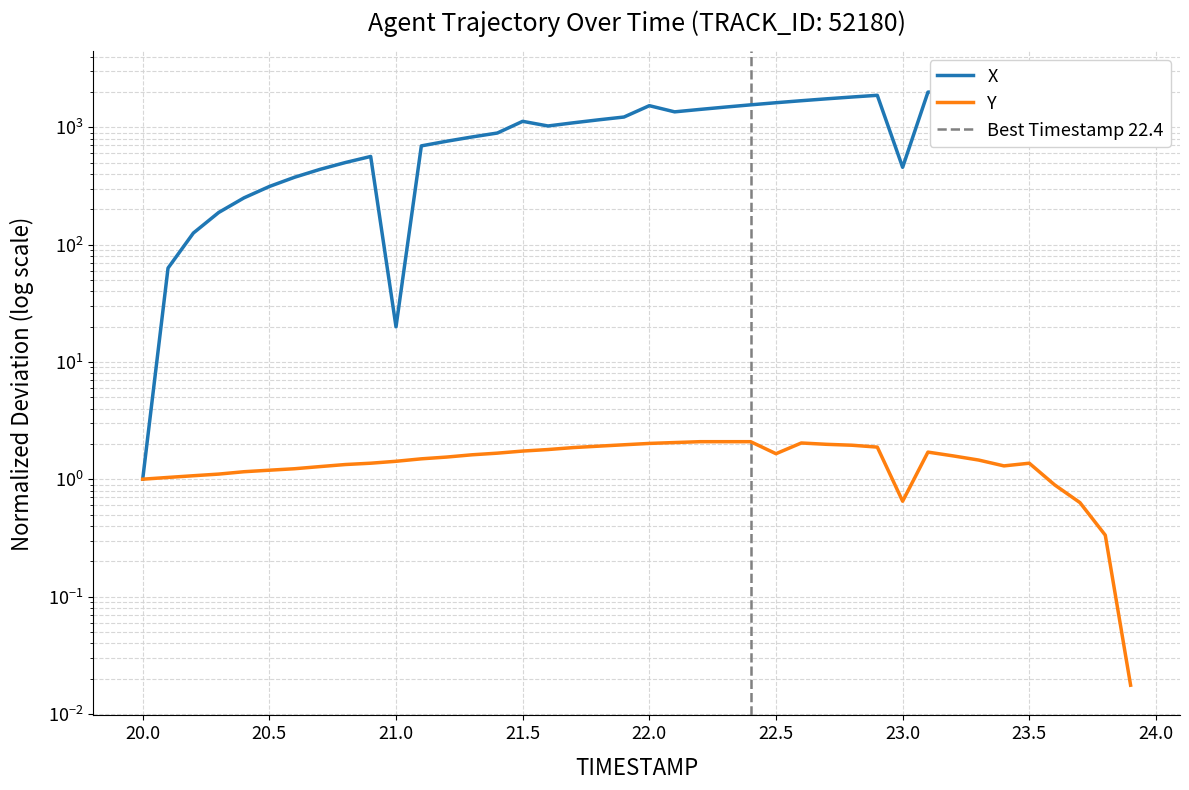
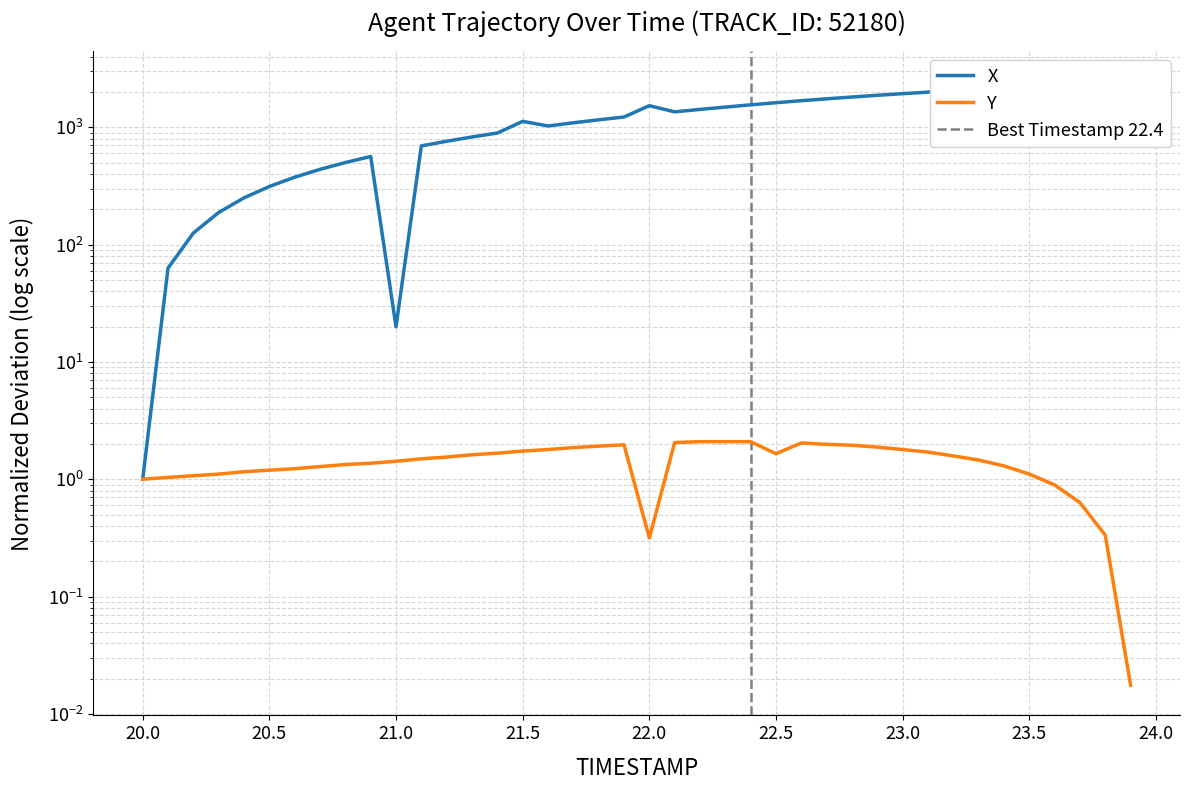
Y, 22.0: 2.0 -> 0.32
X, 23.0: 460 -> 1900
Y, 23.0: 0.6 -> 1.8
Y, 23.5: 1.4 -> 1.1
